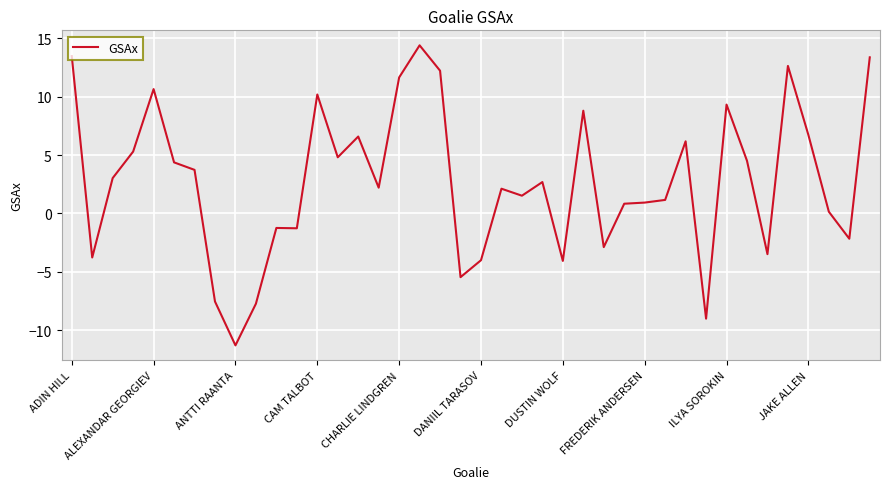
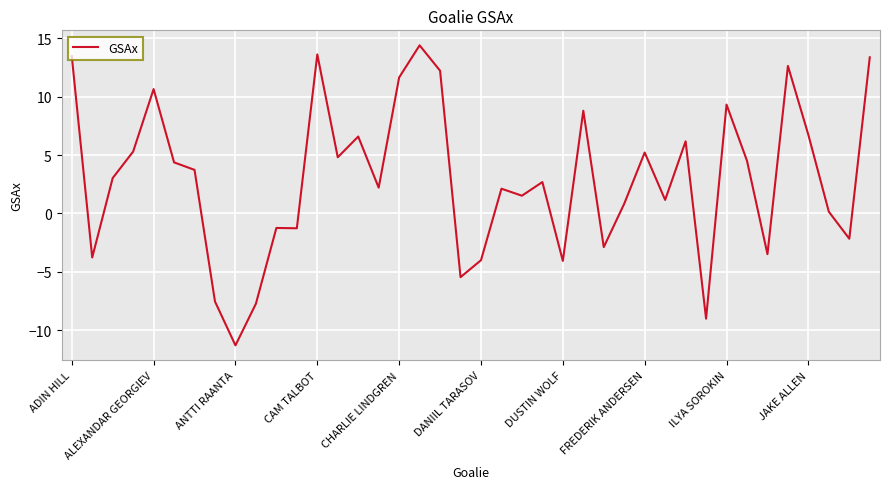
CAM TALBOT: 10.2 -> 13.6
FREDERIK ANDERSEN: 0.9 -> 5.2
